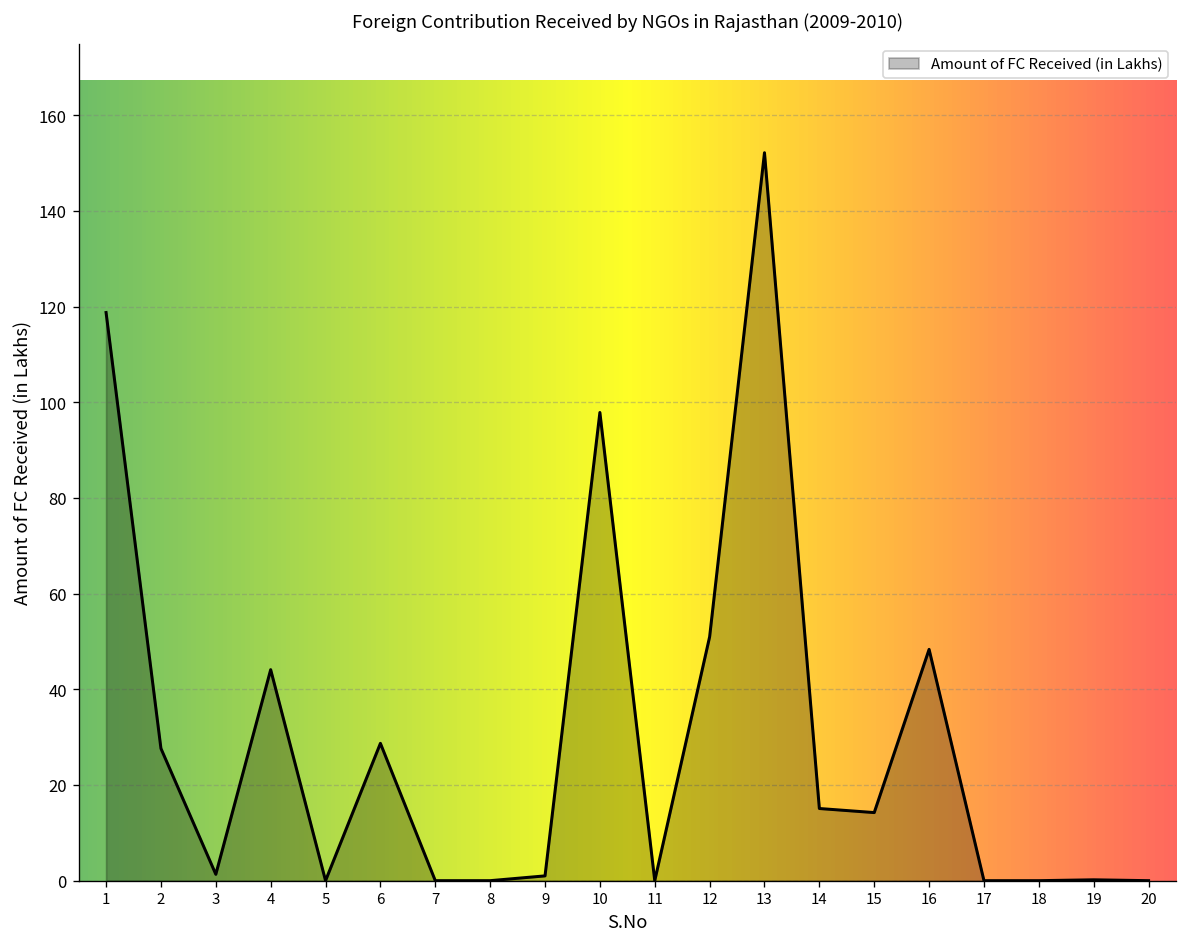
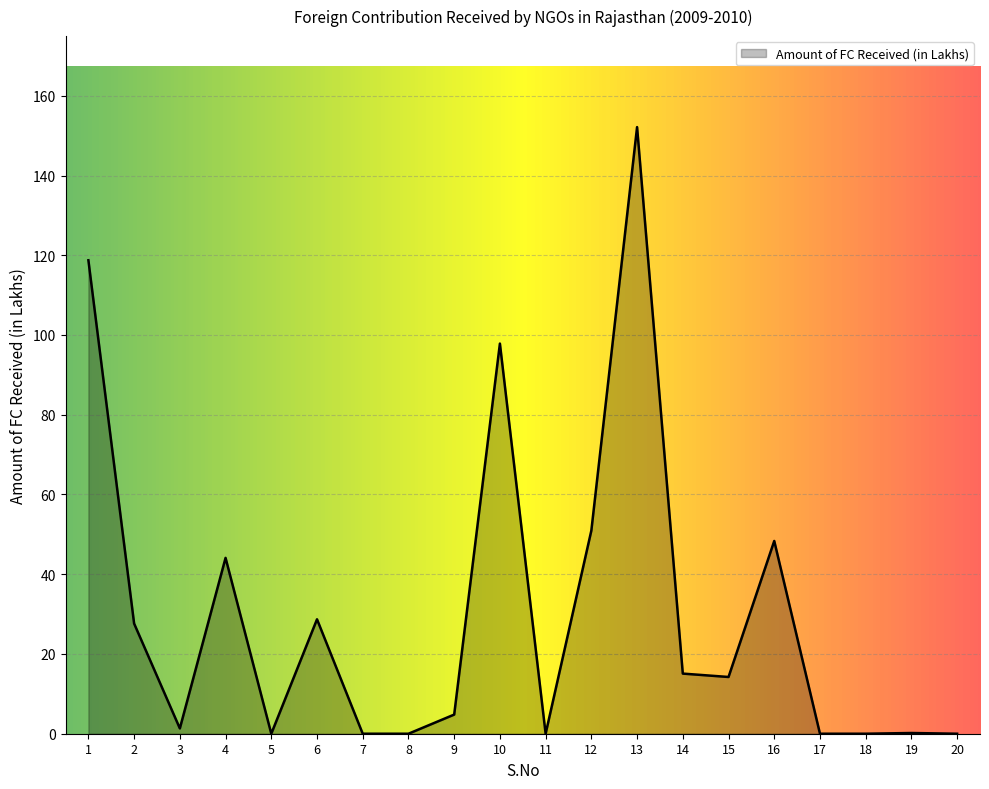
9: 1 -> 5
